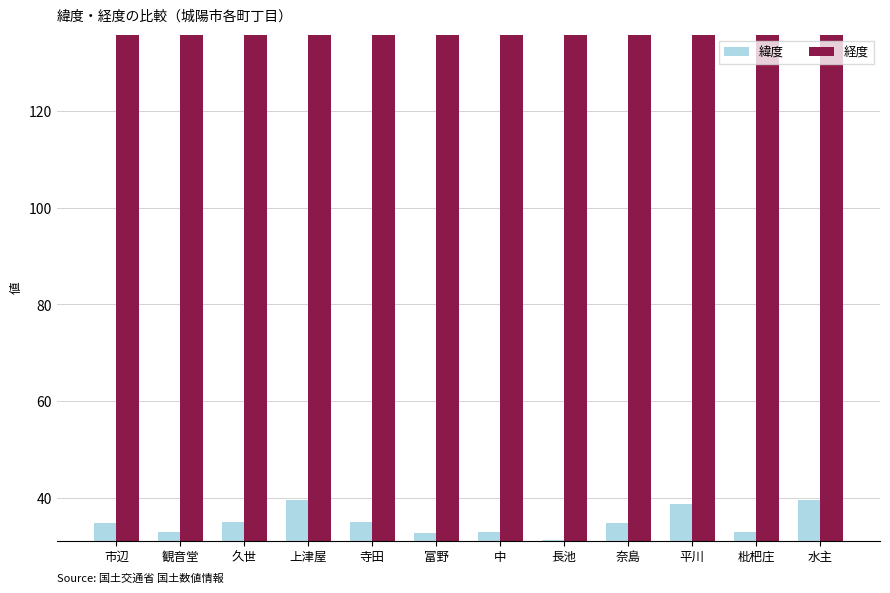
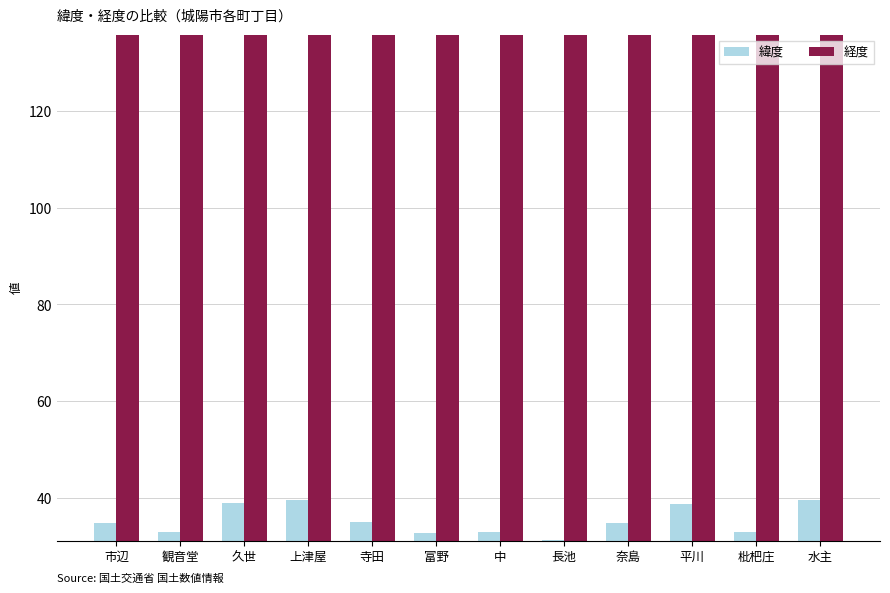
緯度, 久世: 35 -> 39
